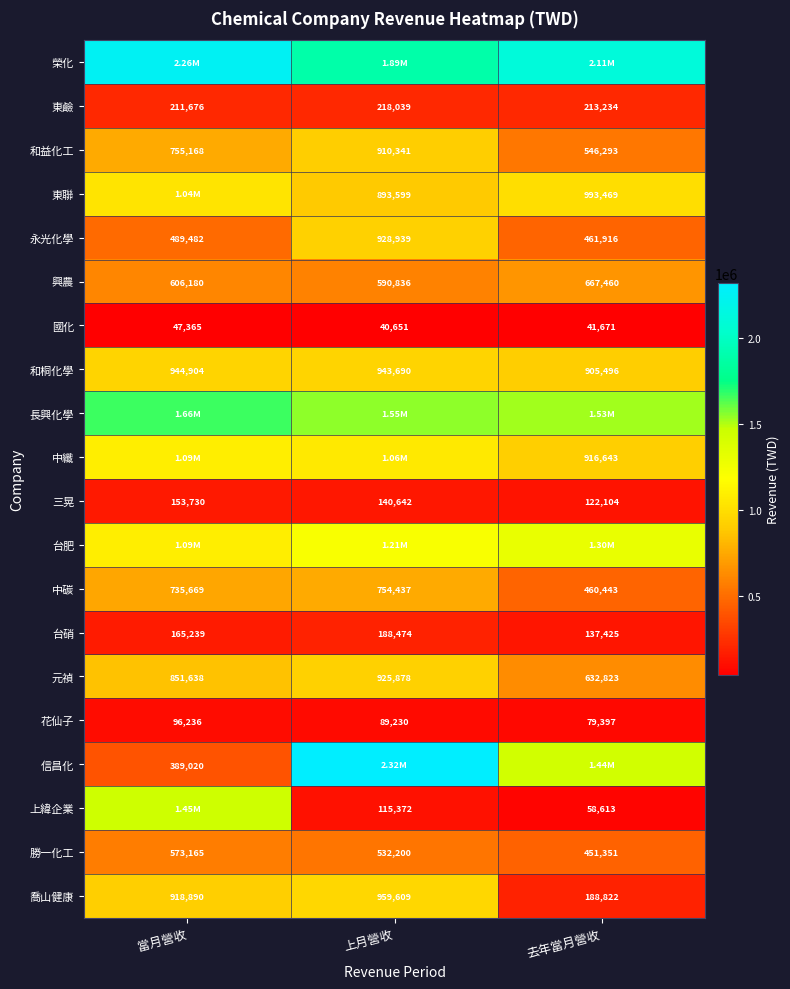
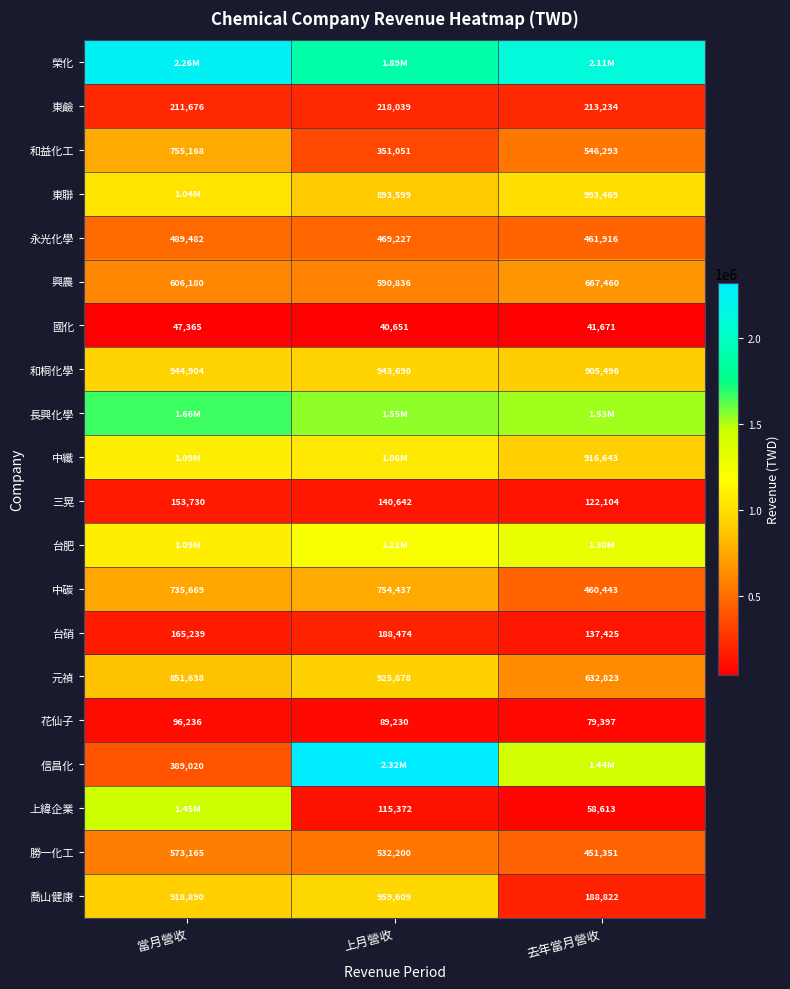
和益化工, 上月營收: 910,341 -> 351,051
永光化學, 上月營收: 928,939 -> 469,227
